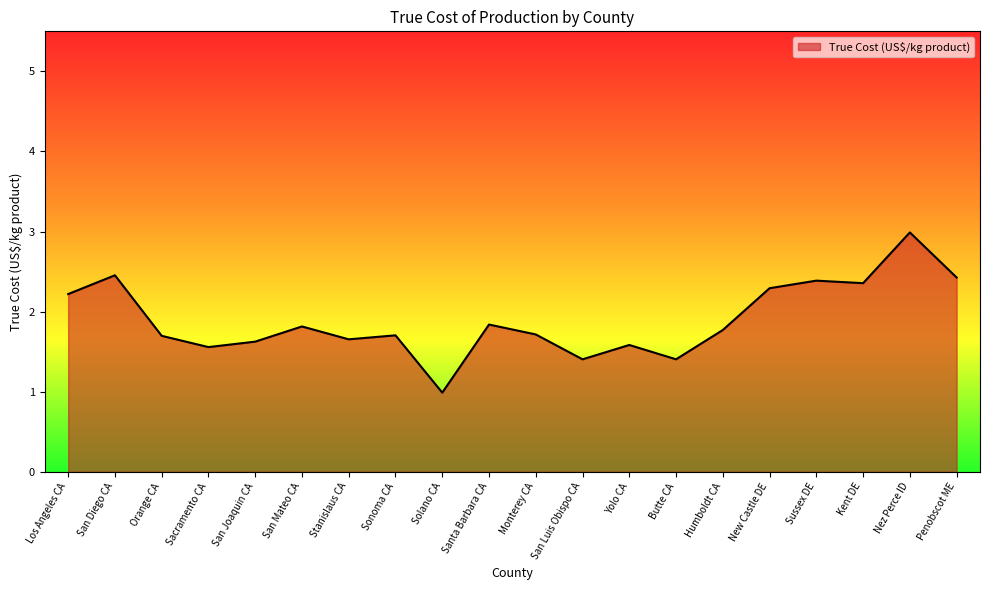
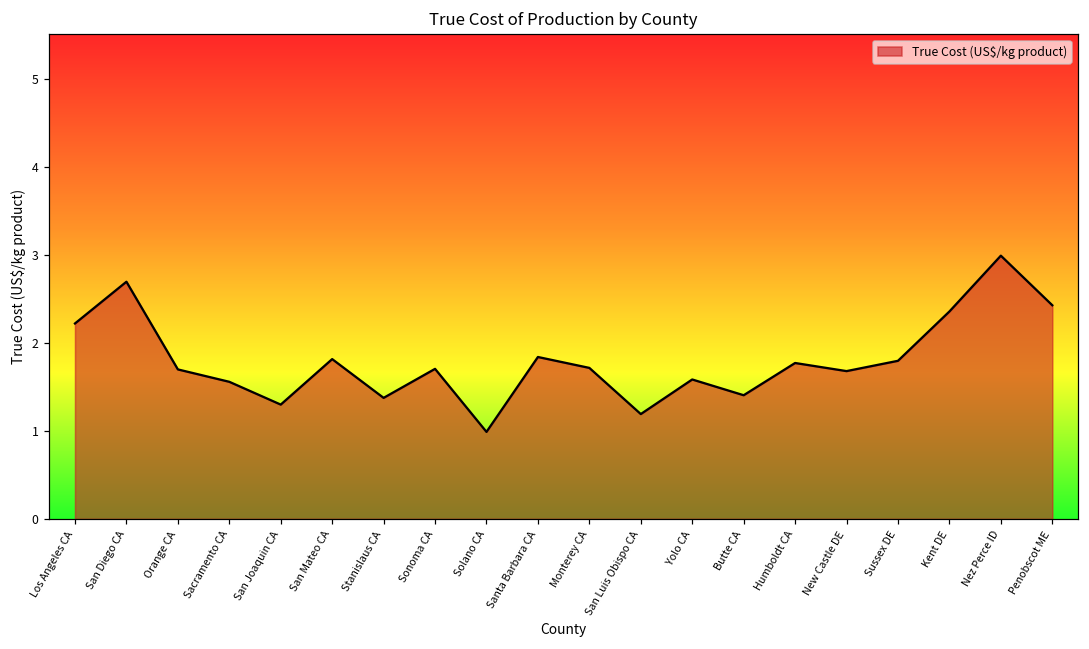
San Diego CA: 2.5 -> 2.7
San Joaquin CA: 1.6 -> 1.3
Stanislaus CA: 1.7 -> 1.4
San Luis Obispo CA: 1.4 -> 1.2
New Castle DE: 2.3 -> 1.7
Sussex DE: 2.4 -> 1.8
